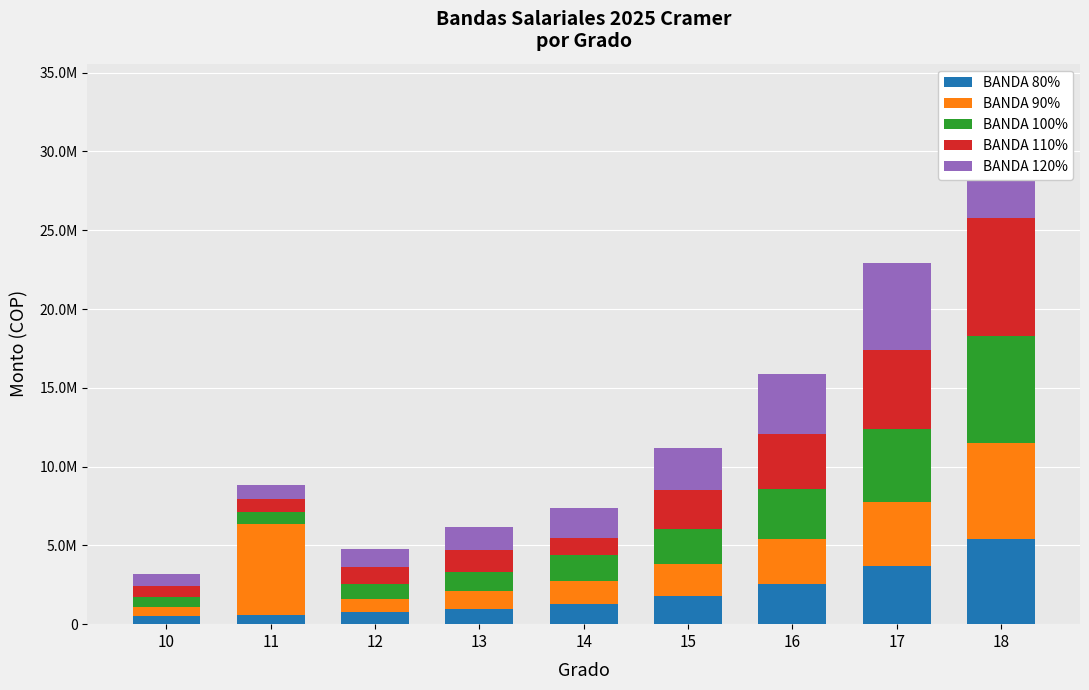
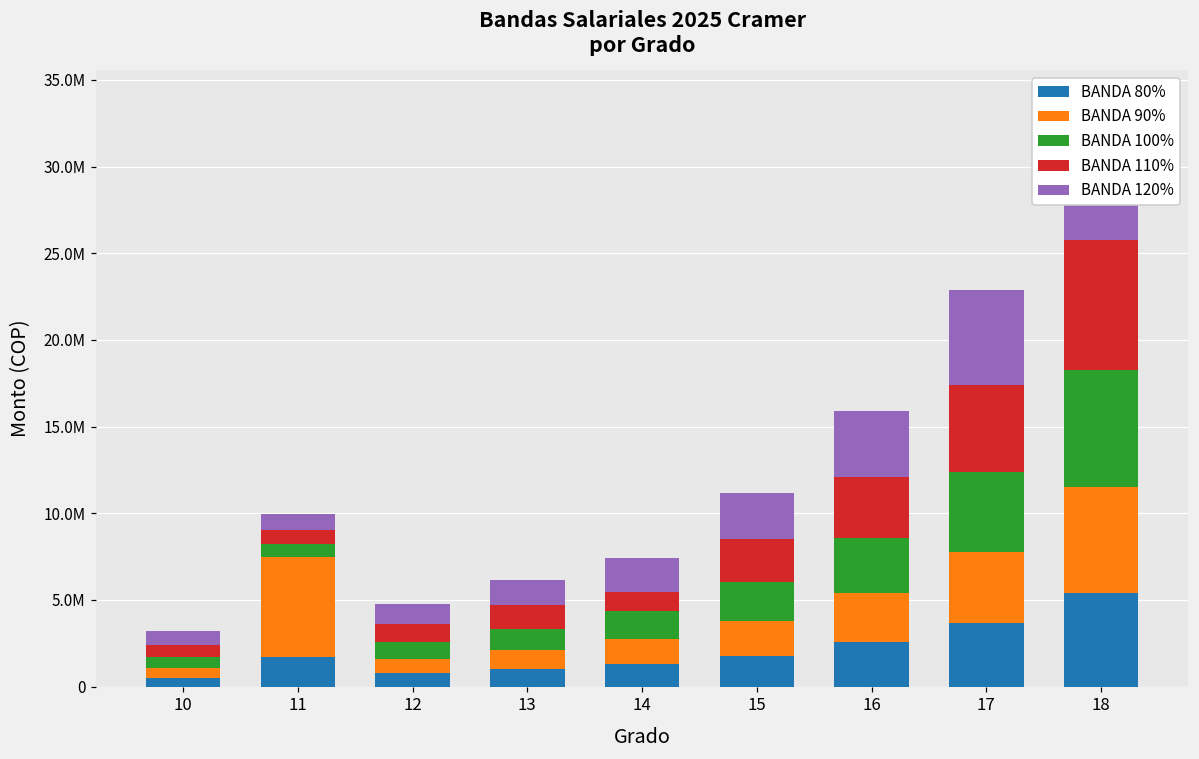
BANDA 80%, 11: 600000 -> 1700000
